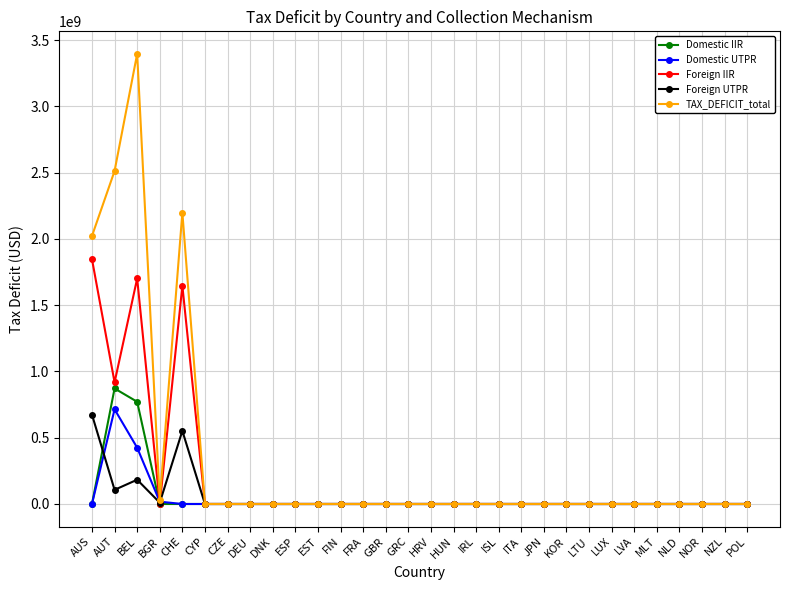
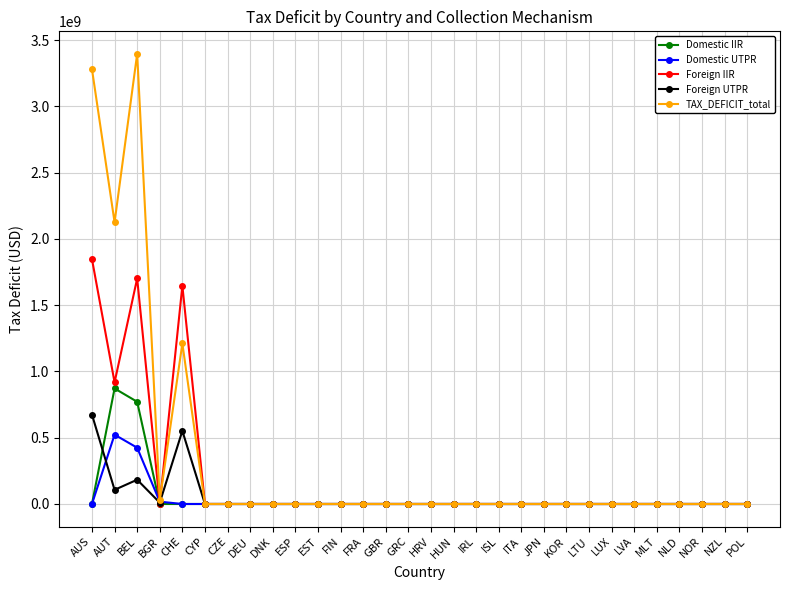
TAX_DEFICIT_total, AUS: 2020000000 -> 3280000000
Domestic UTPR, AUT: 710000000 -> 520000000
TAX_DEFICIT_total, AUT: 2510000000 -> 2130000000
TAX_DEFICIT_total, CHE: 2200000000 -> 1210000000
